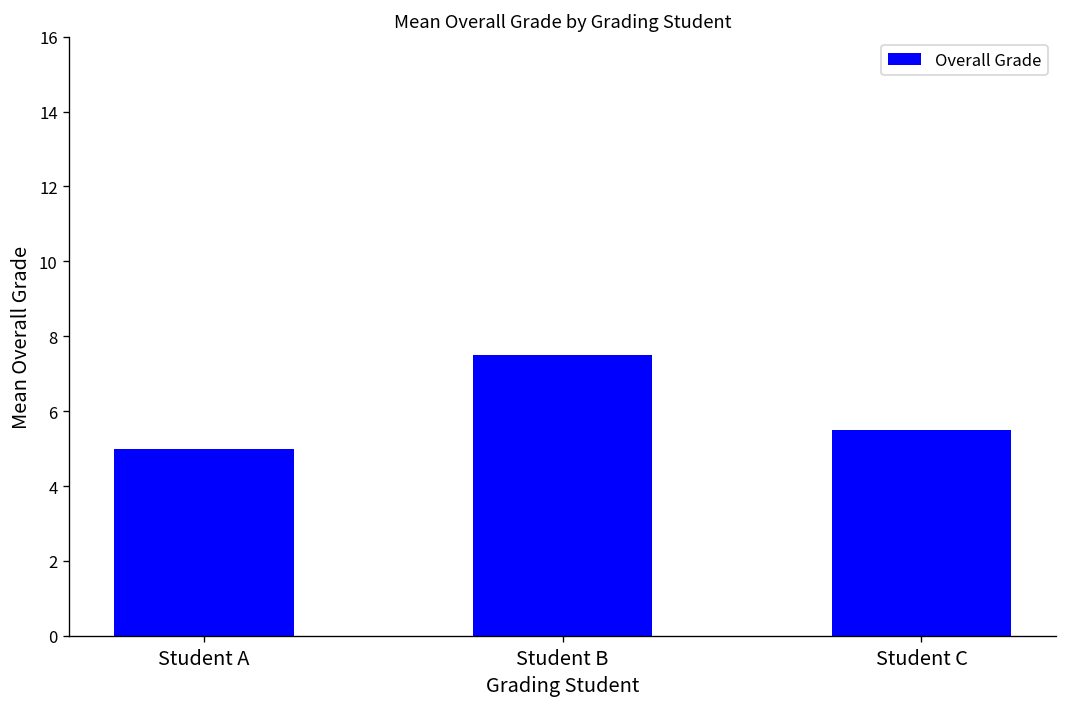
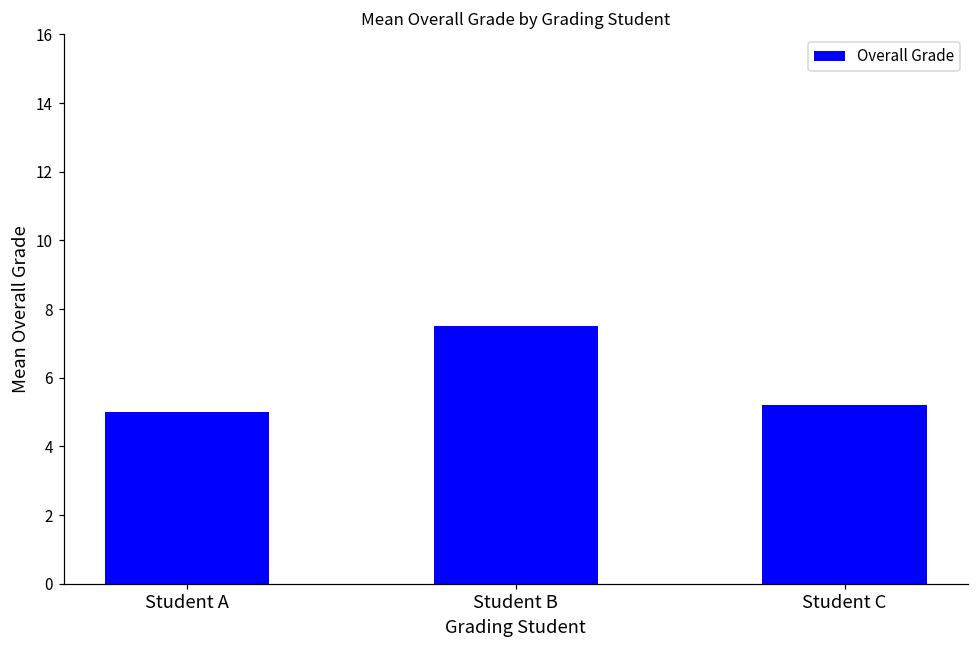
Student C: 5.5 -> 5.2
